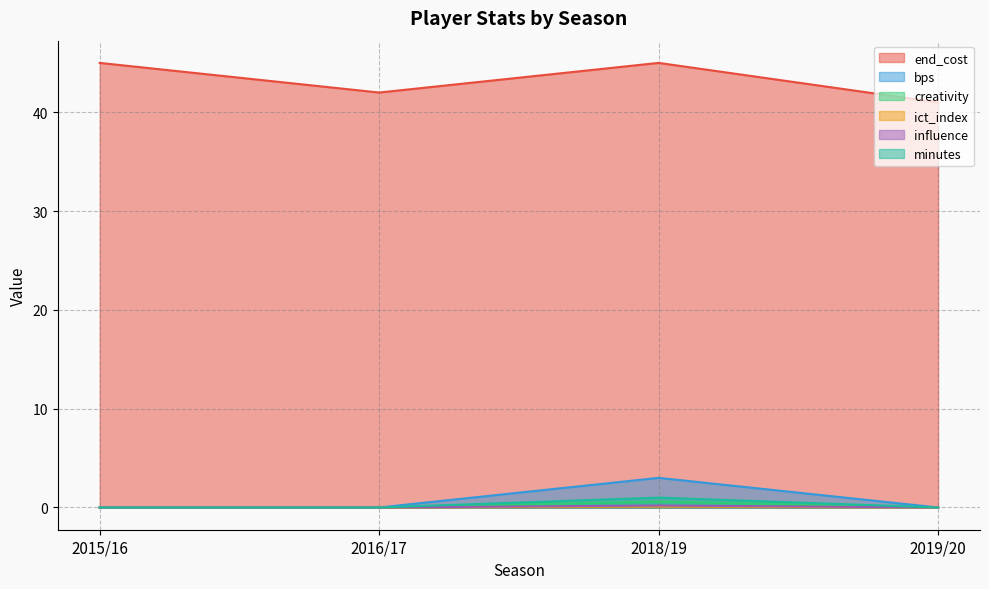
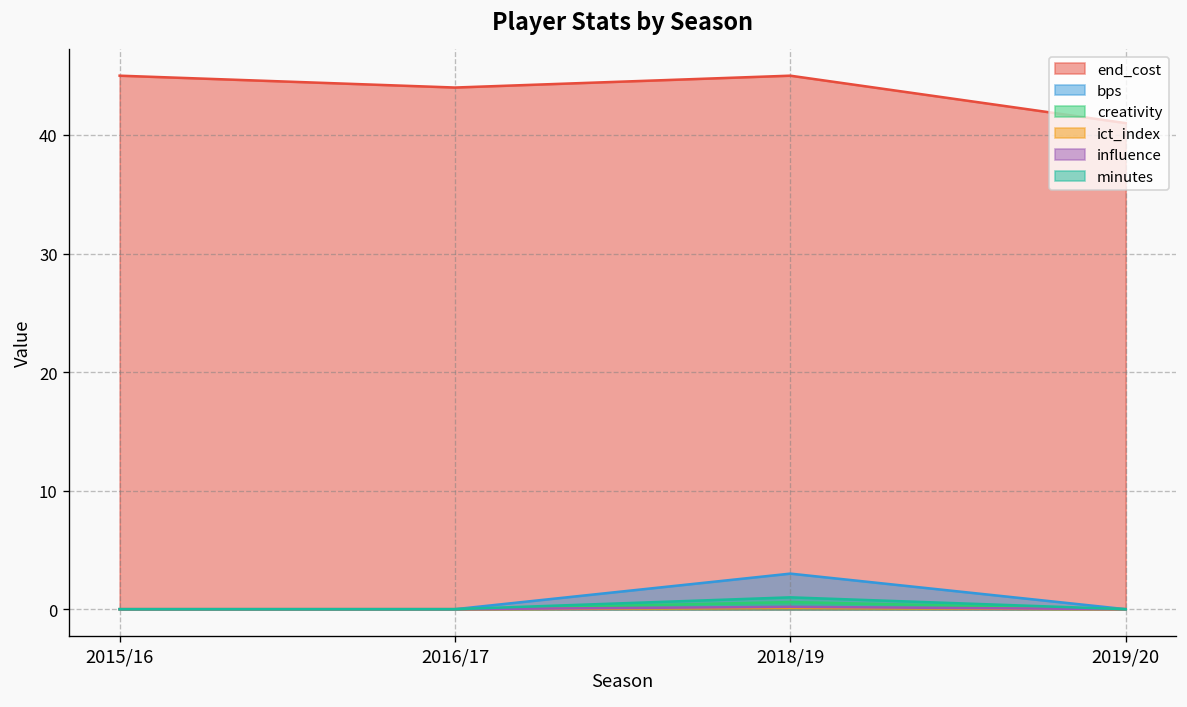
end_cost, 2016/17: 42 -> 44
